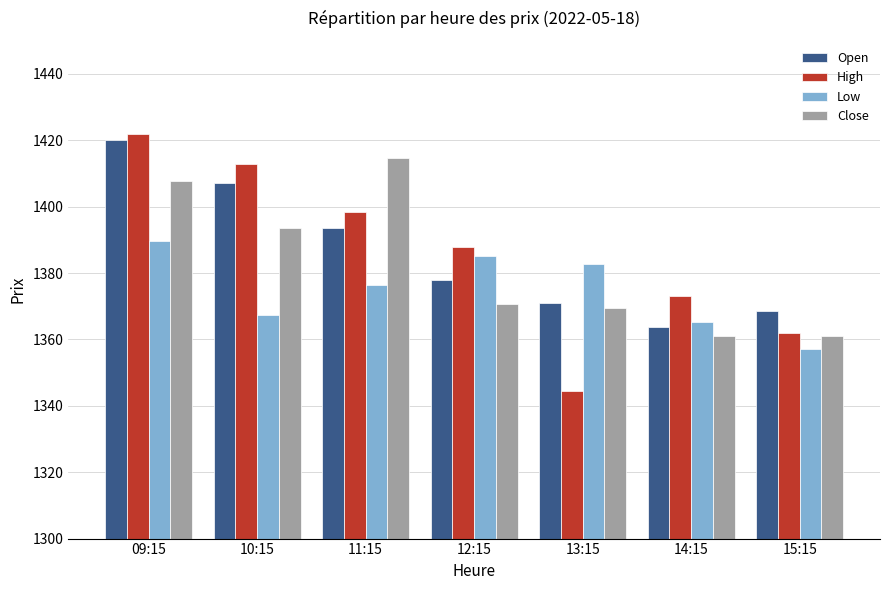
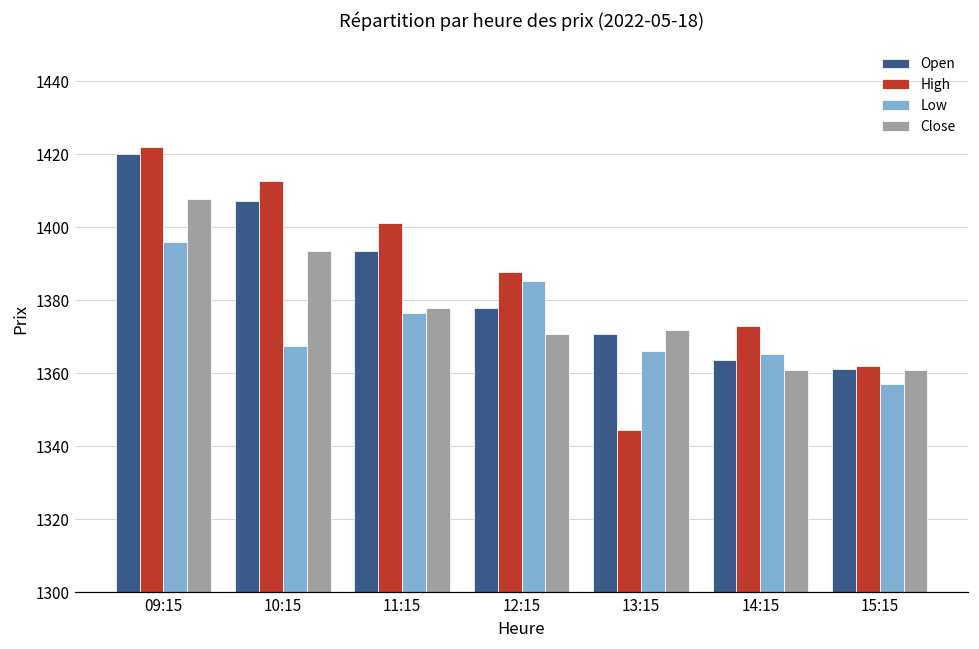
Low, 09:15: 1390 -> 1396
High, 11:15: 1398 -> 1401
Close, 11:15: 1415 -> 1378
Low, 13:15: 1383 -> 1366
Close, 13:15: 1369 -> 1372
Open, 15:15: 1369 -> 1361
